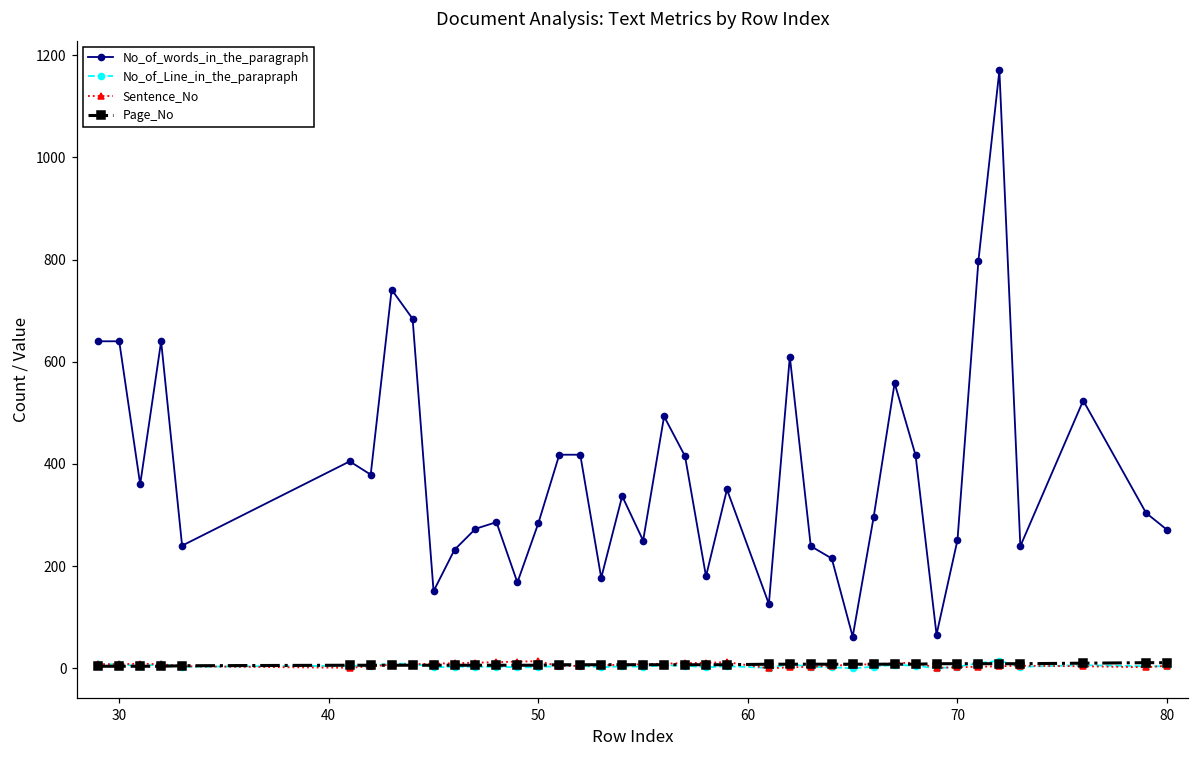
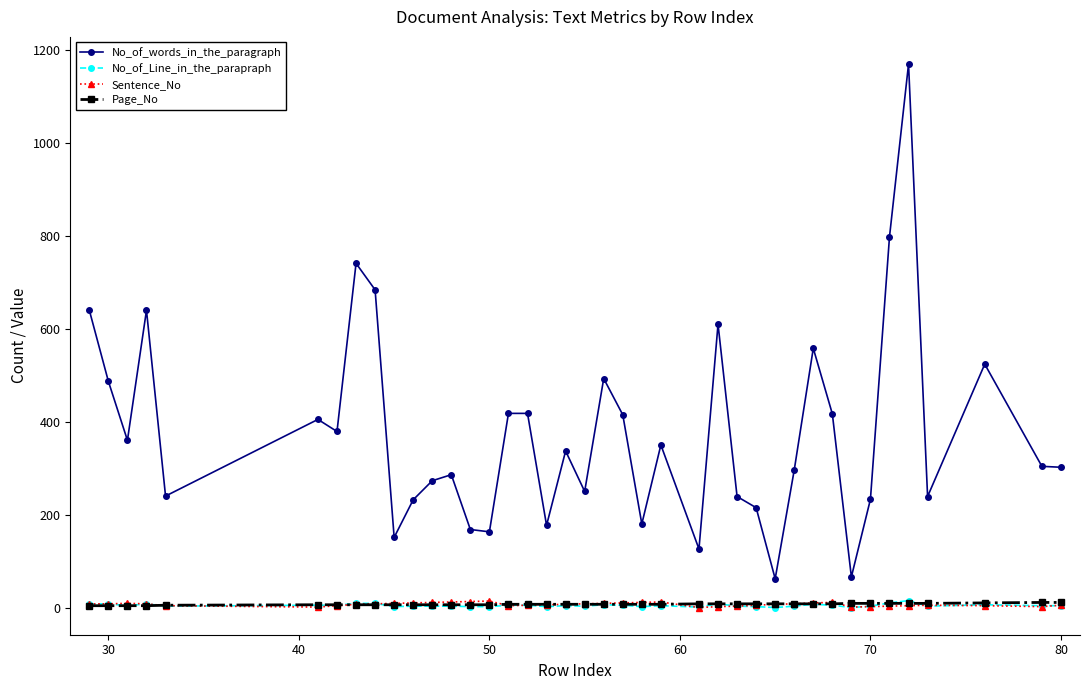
No_of_words_in_the_paragraph, 30: 640 -> 490
No_of_words_in_the_paragraph, 50: 280 -> 160
No_of_words_in_the_paragraph, 70: 250 -> 230
No_of_words_in_the_paragraph, 80: 270 -> 300
